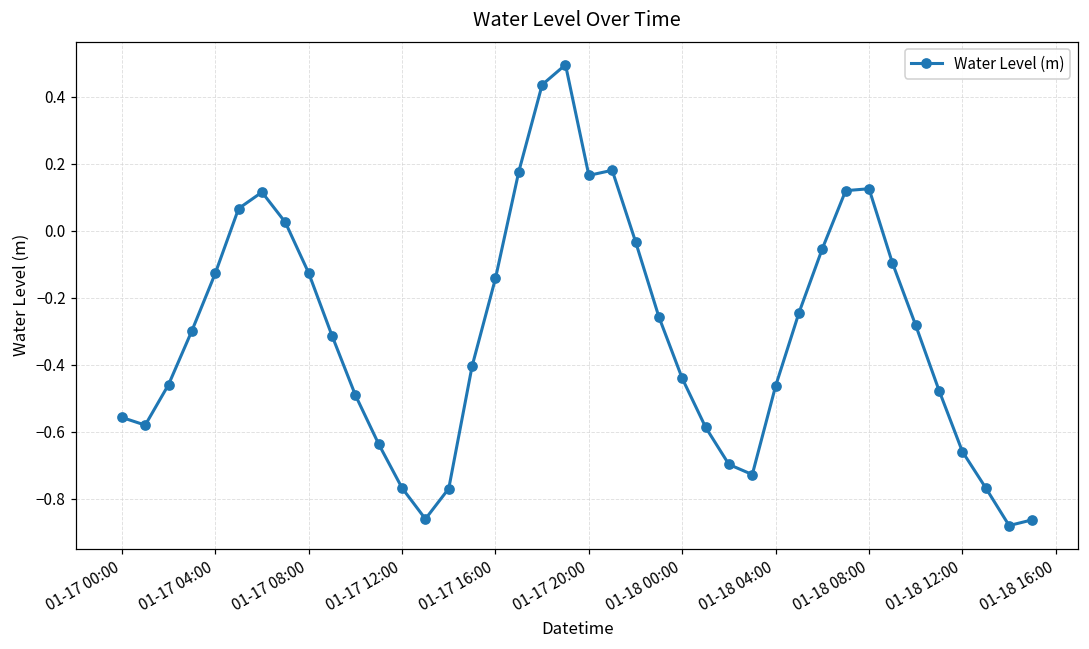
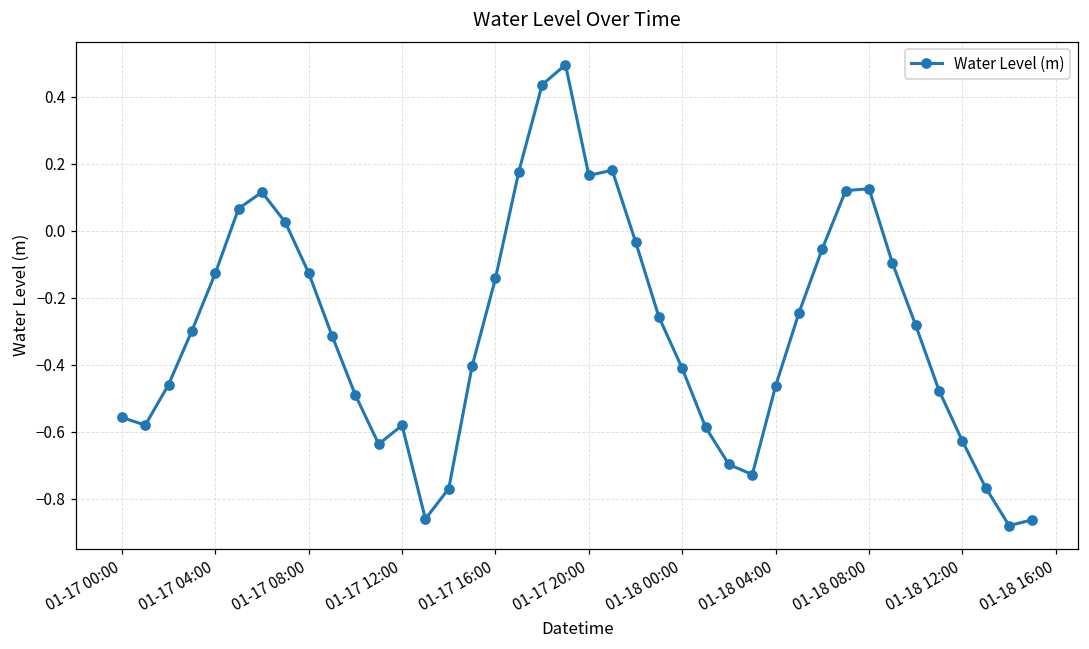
01-17 12:00: -0.77 -> -0.58
01-18 00:00: -0.44 -> -0.41
01-18 12:00: -0.66 -> -0.63
